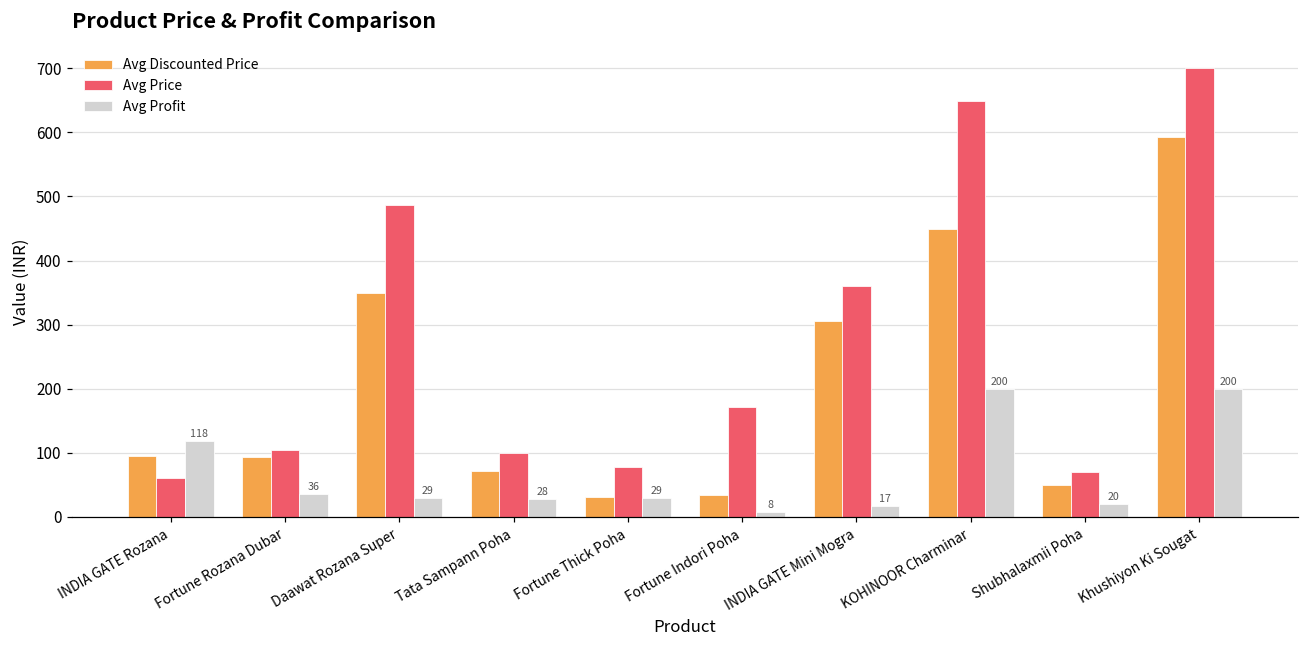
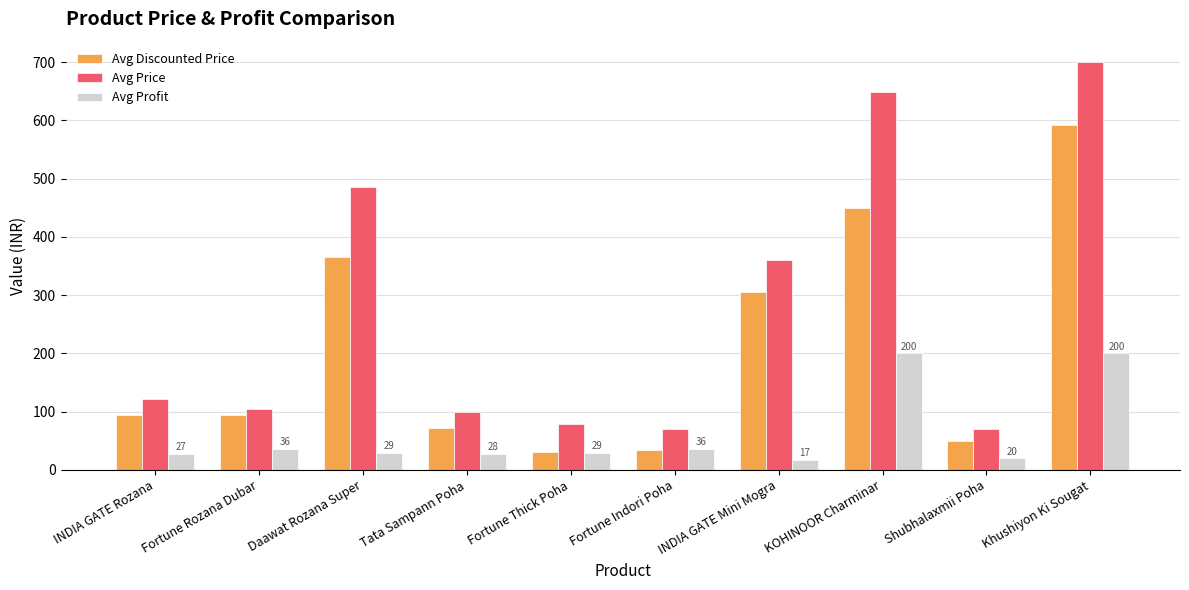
Avg Price, INDIA GATE Rozana: 60 -> 120
Avg Profit, INDIA GATE Rozana: 118 -> 27
Avg Discounted Price, Daawat Rozana Super: 350 -> 370
Avg Price, Fortune Indori Poha: 170 -> 70
Avg Profit, Fortune Indori Poha: 8 -> 36
